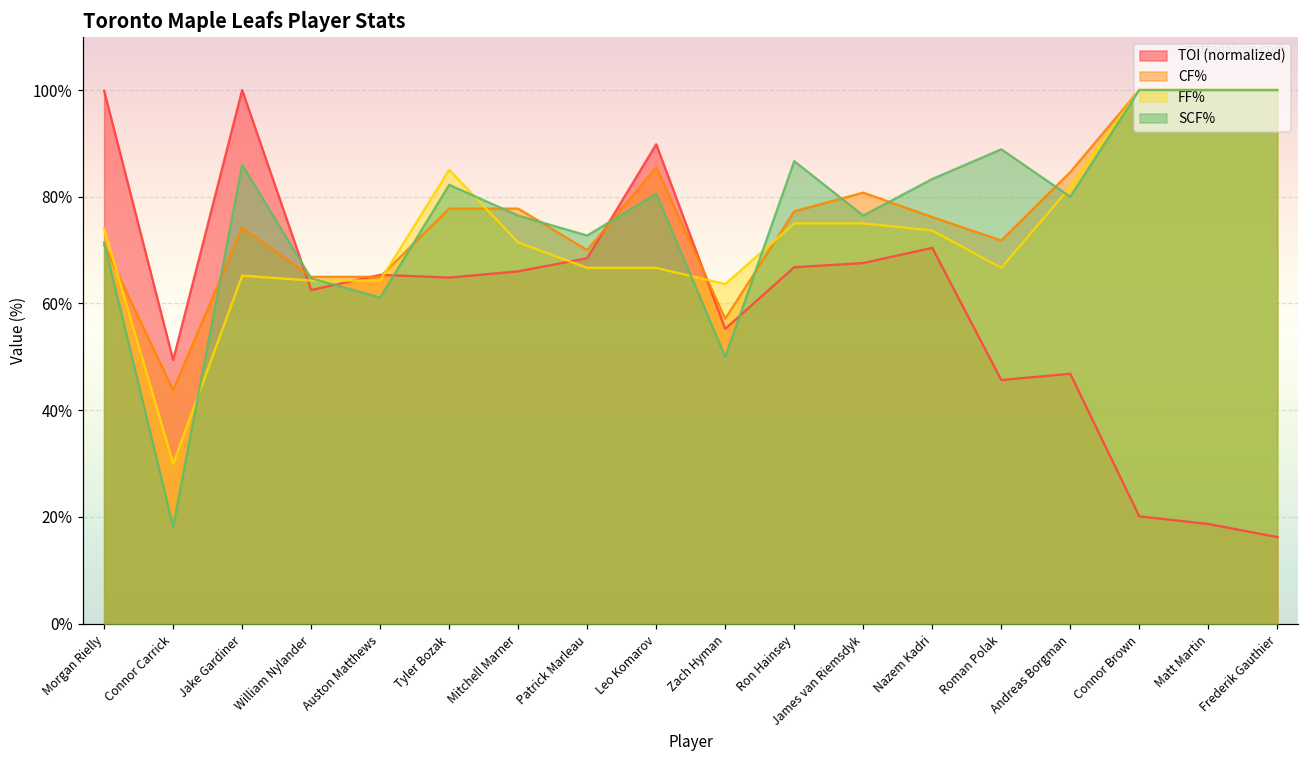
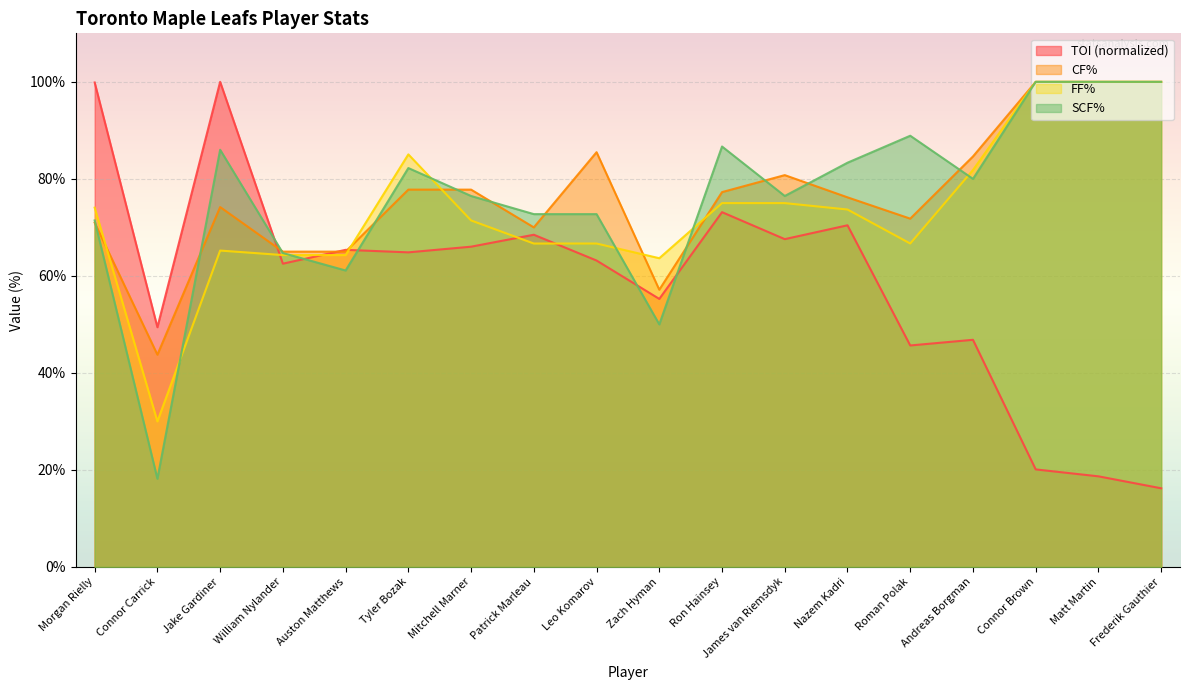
TOI (normalized), Leo Komarov: 90% -> 63%
SCF%, Leo Komarov: 81% -> 73%
TOI (normalized), Ron Hainsey: 67% -> 73%
